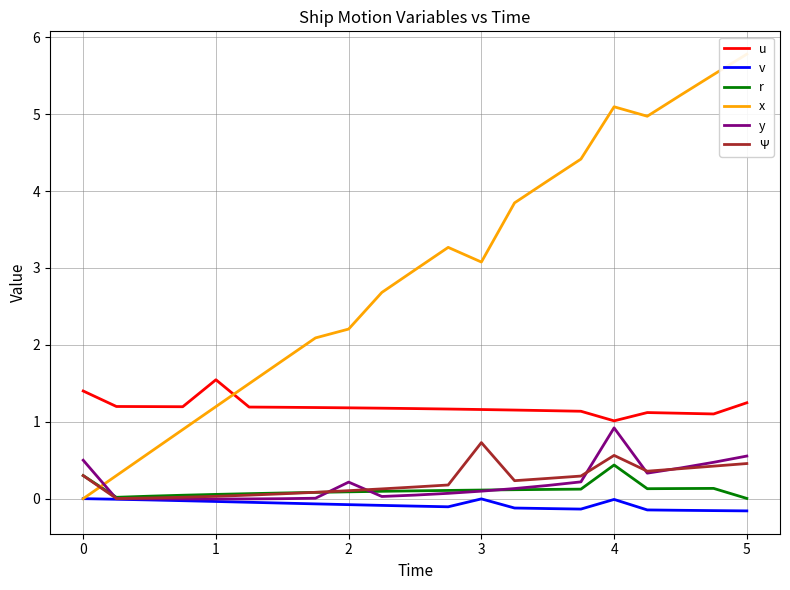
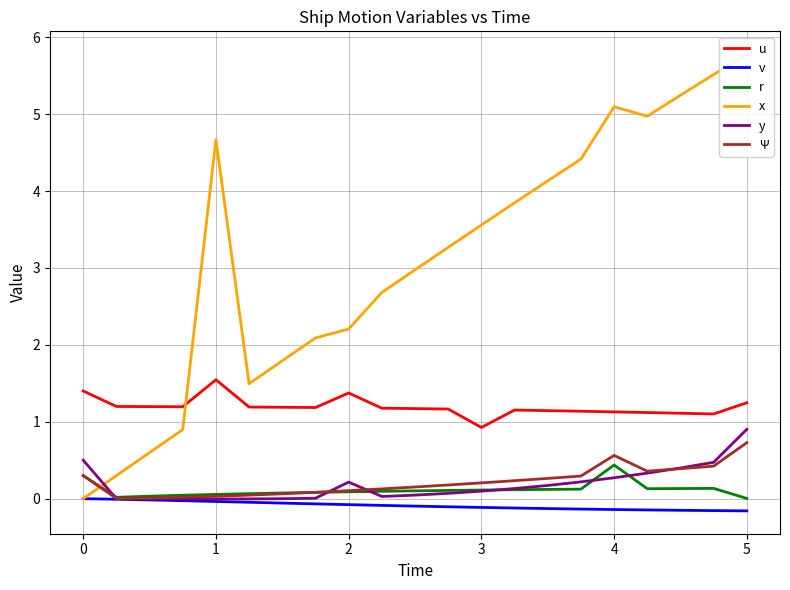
x, 1: 1.2 -> 4.7
u, 2: 1.2 -> 1.4
u, 3: 1.2 -> 0.9
v, 3: 0.0 -> -0.1
x, 3: 3.1 -> 3.6
Ψ, 3: 0.7 -> 0.2
u, 4: 1.0 -> 1.1
v, 4: 0.0 -> -0.1
y, 4: 0.9 -> 0.3
y, 5: 0.6 -> 0.9
Ψ, 5: 0.5 -> 0.7
